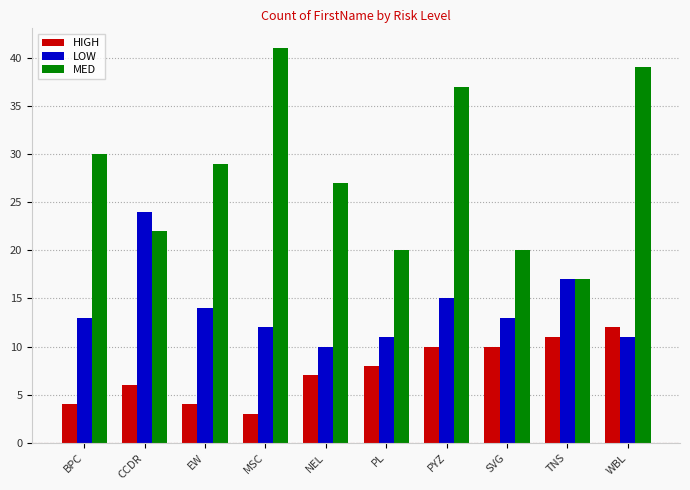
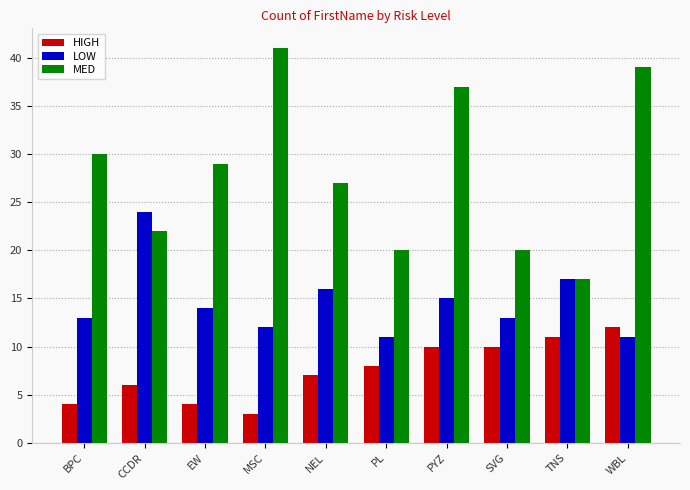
LOW, NEL: 10 -> 16
